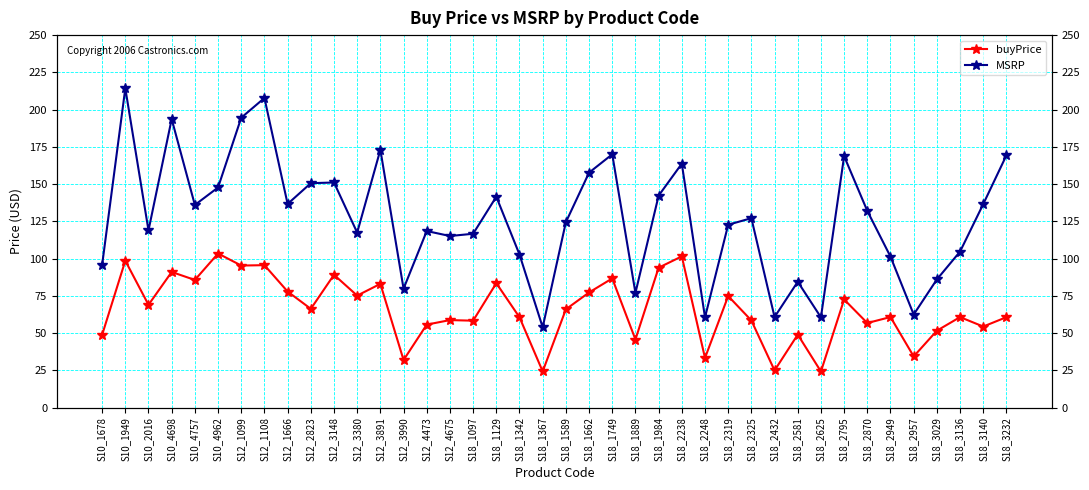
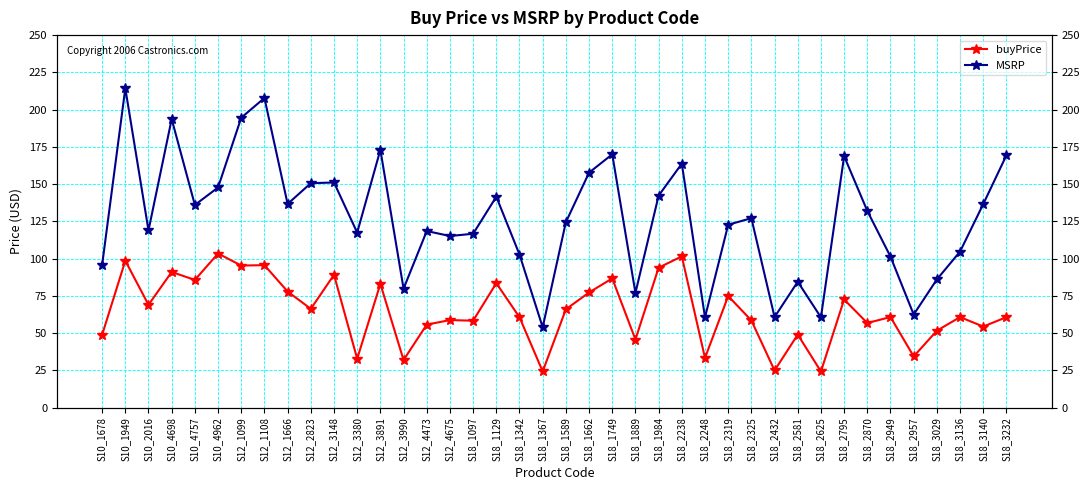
buyPrice, S12_3380: 75 -> 33
